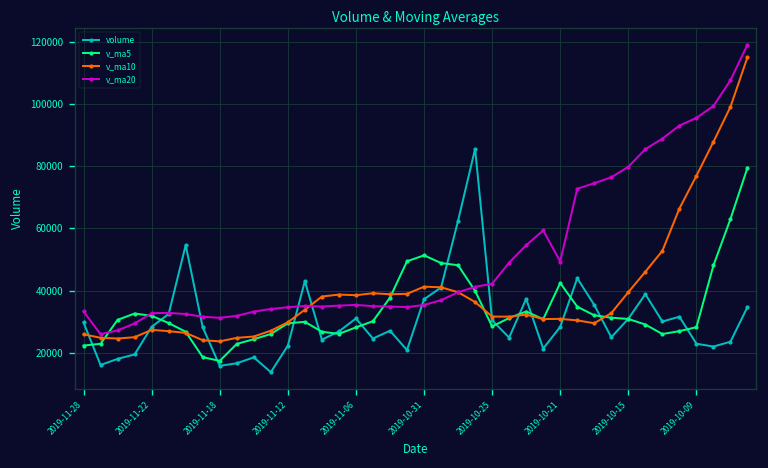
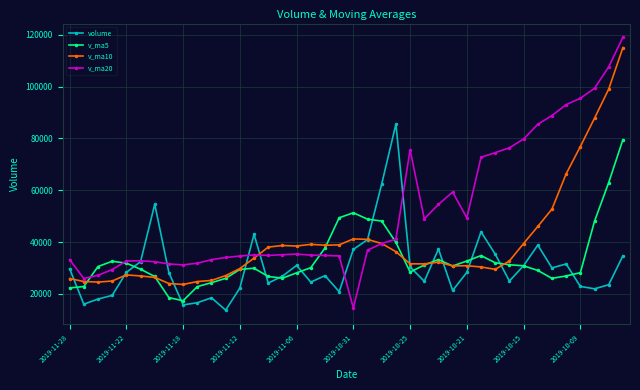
v_ma20, 2019-10-31: 35000 -> 15000
v_ma20, 2019-10-25: 42000 -> 76000
v_ma5, 2019-10-21: 42000 -> 33000
